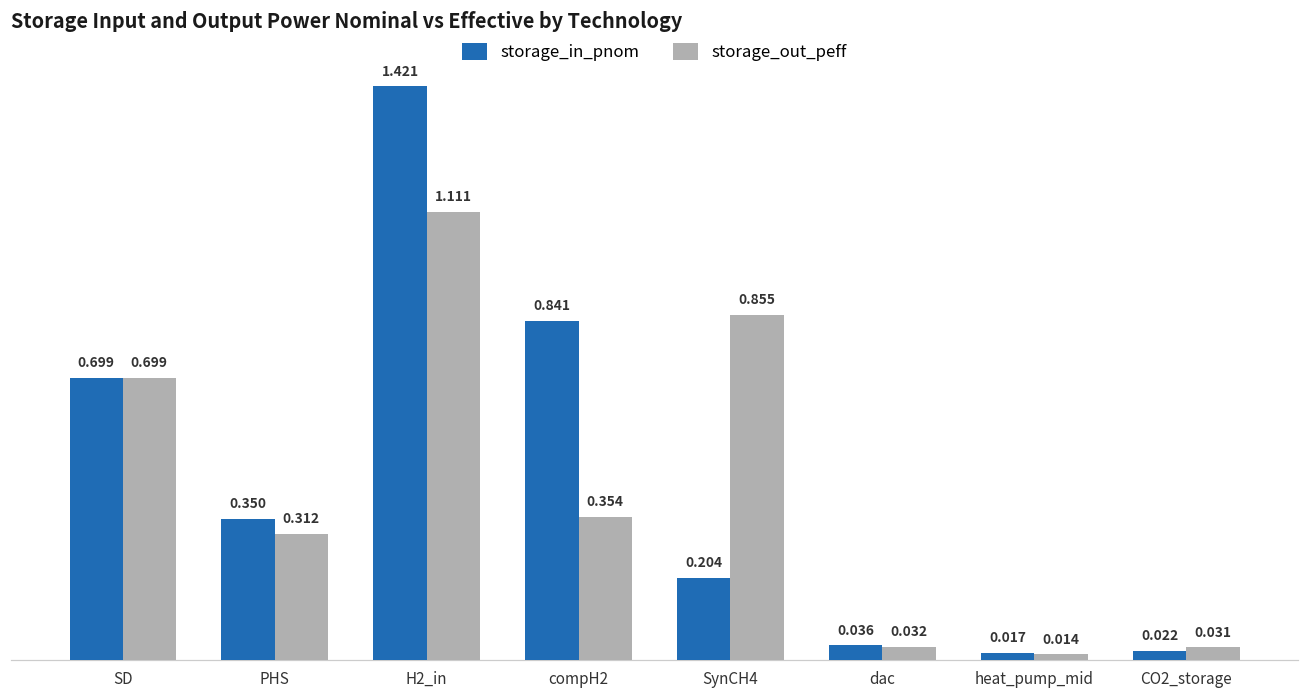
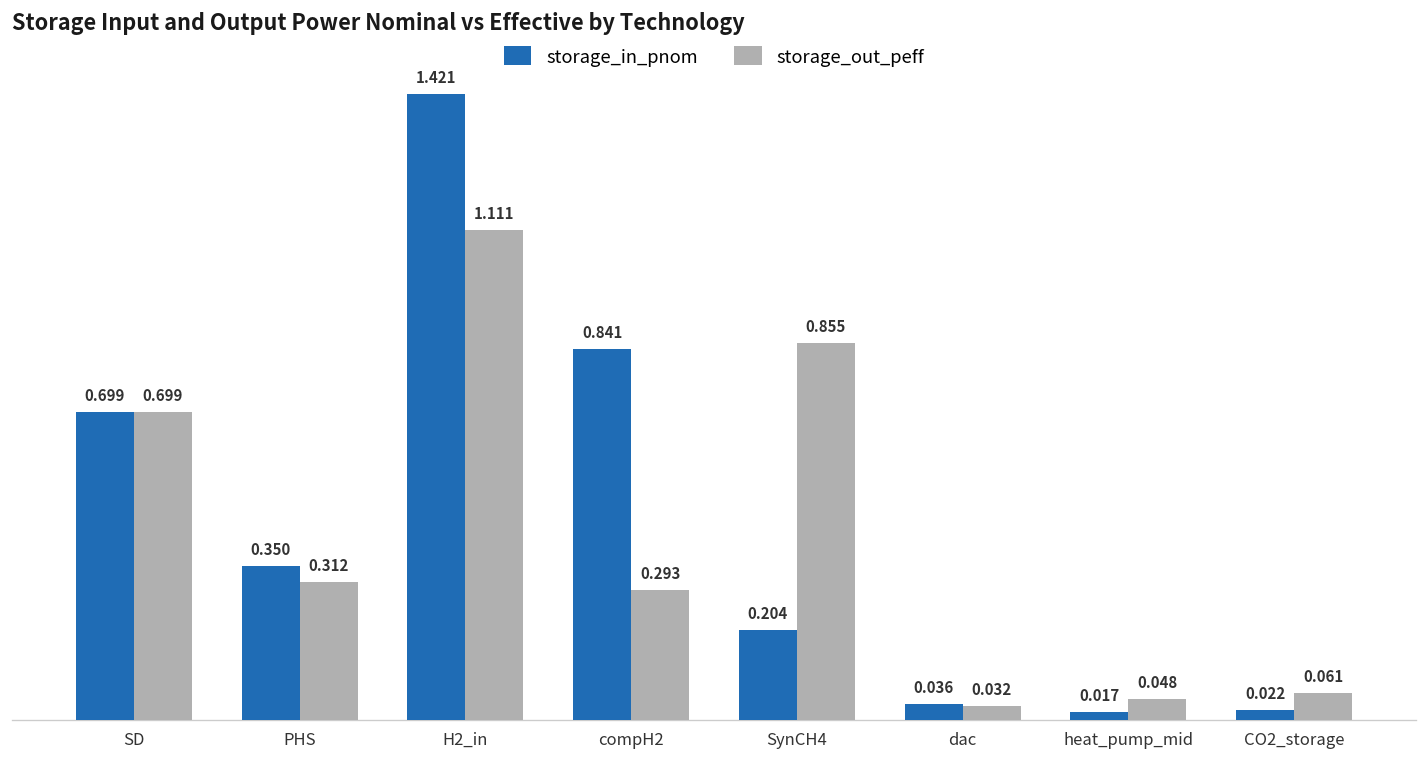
storage_out_peff, compH2: 0.354 -> 0.293
storage_out_peff, heat_pump_mid: 0.014 -> 0.048
storage_out_peff, CO2_storage: 0.031 -> 0.061
